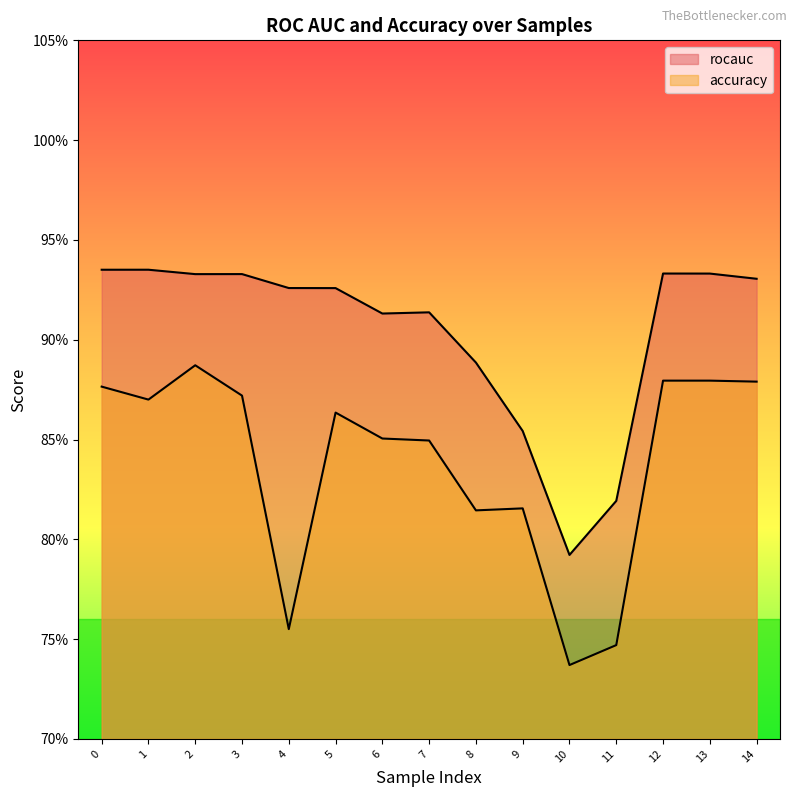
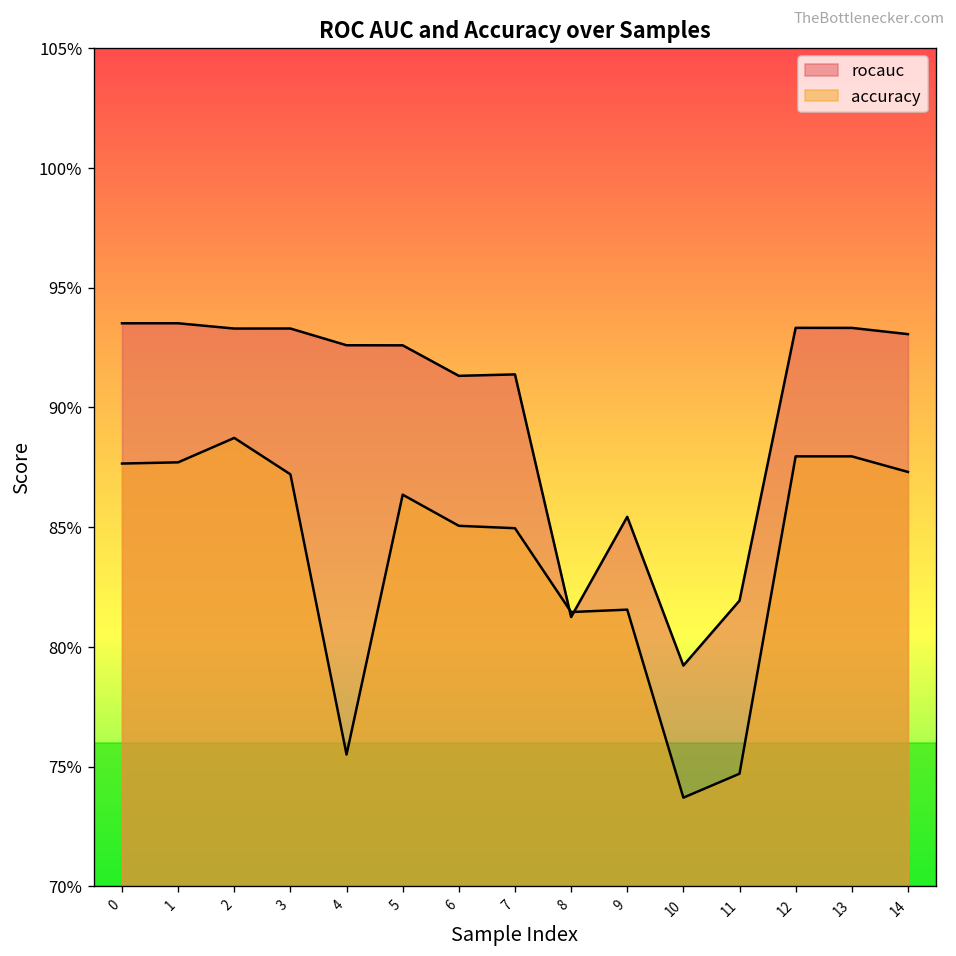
accuracy, 1: 87.0% -> 87.7%
rocauc, 8: 88.9% -> 81.2%
accuracy, 14: 87.9% -> 87.3%
